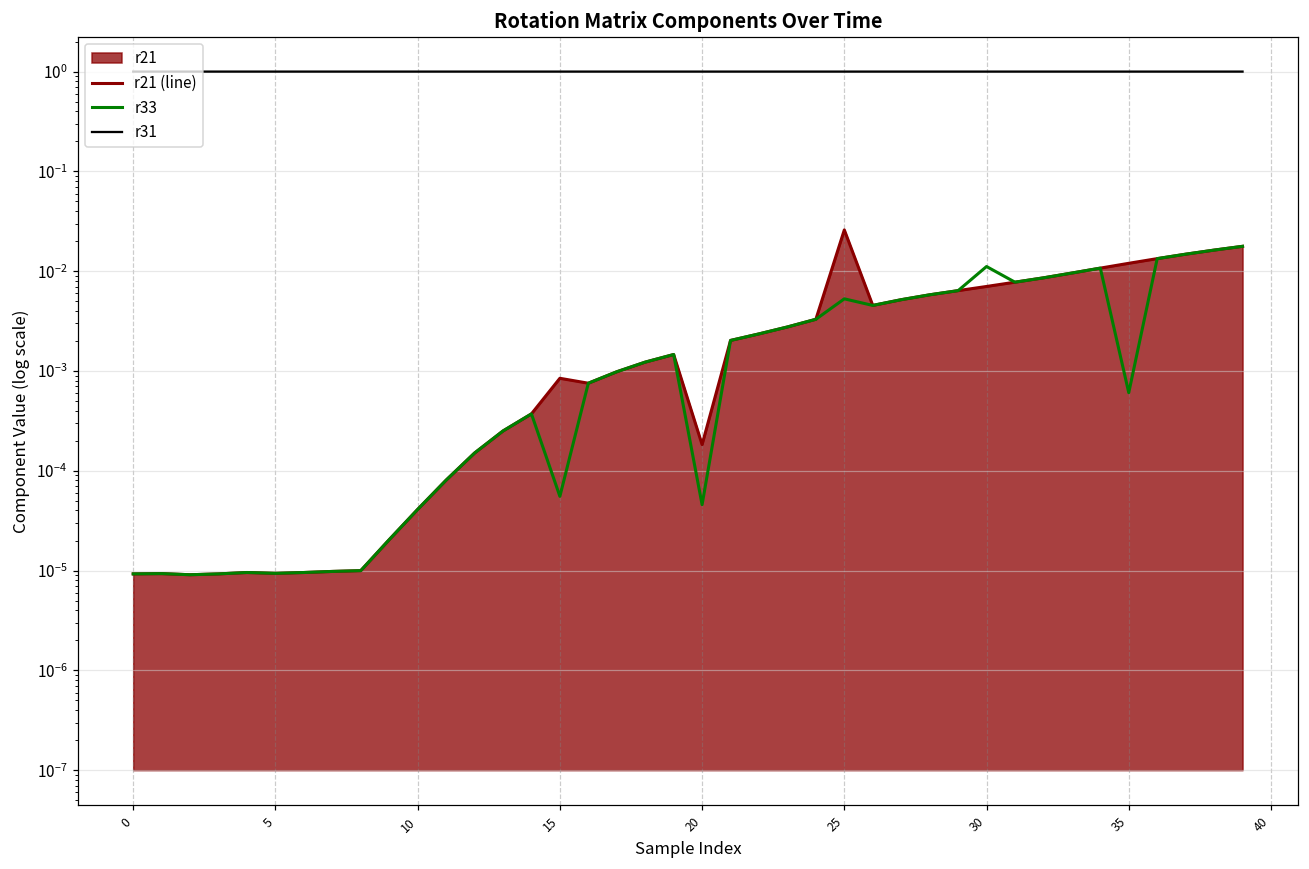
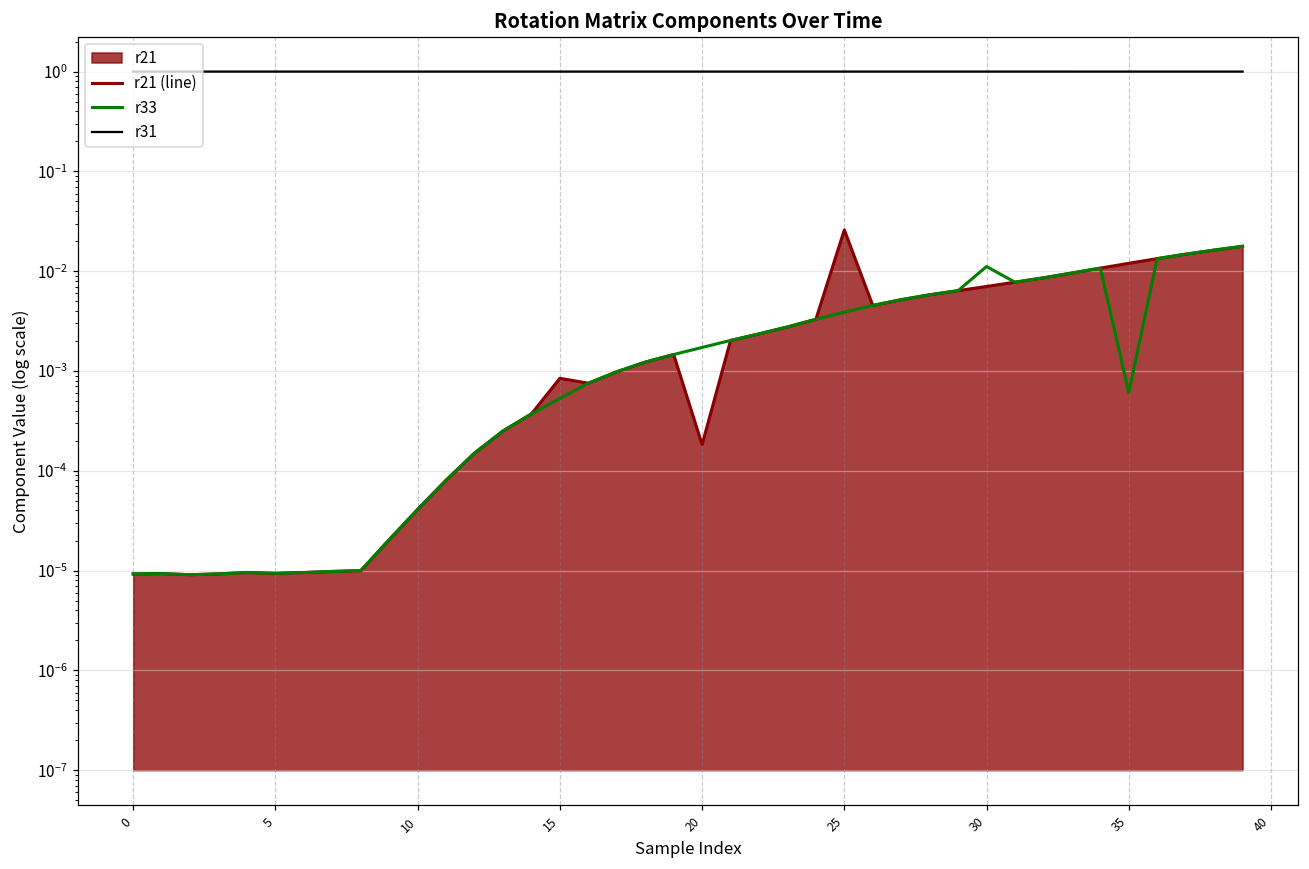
r33, 15: 0.00006 -> 0.0005
r33, 20: 0.00005 -> 0.0017
r33, 25: 0.005 -> 0.0039
